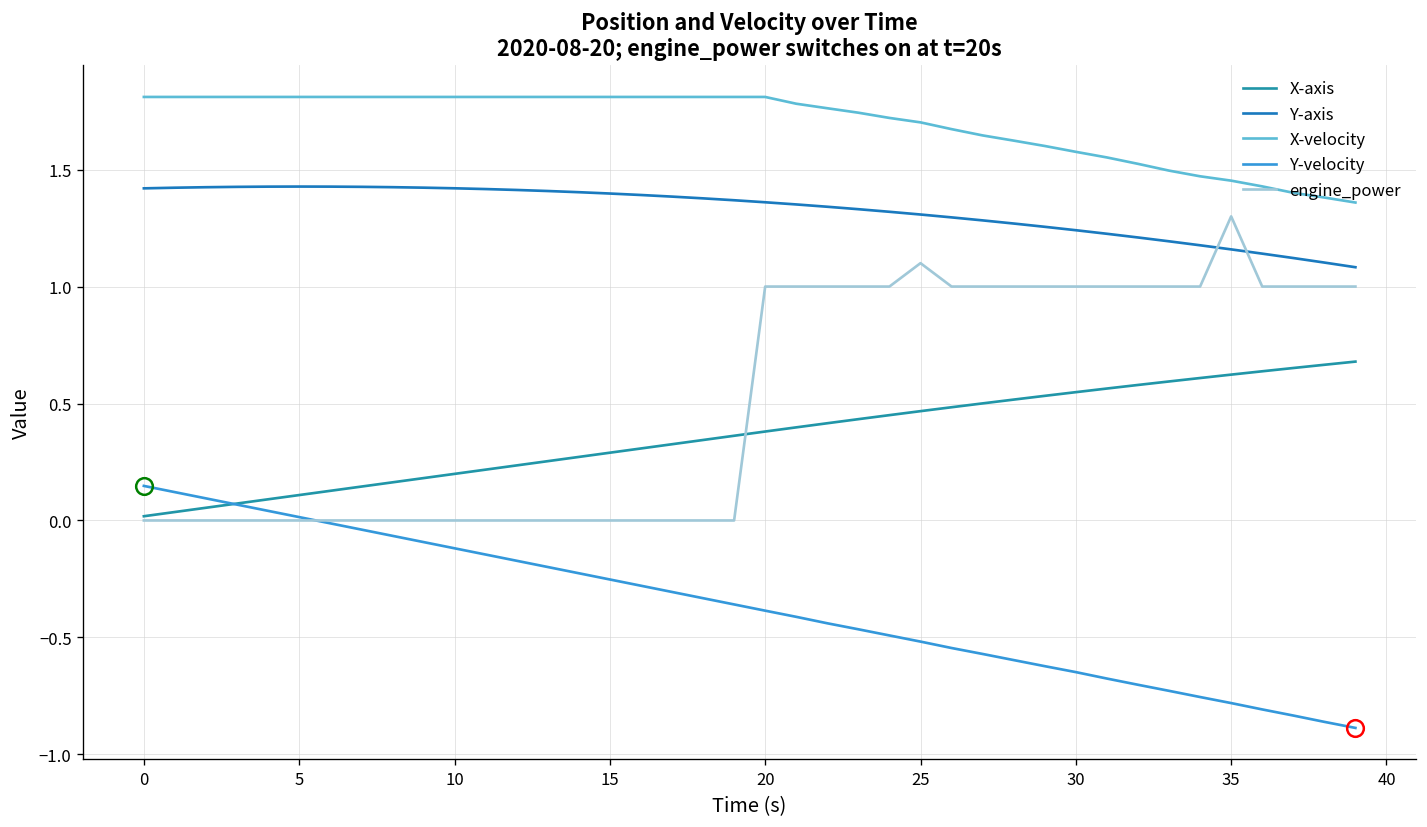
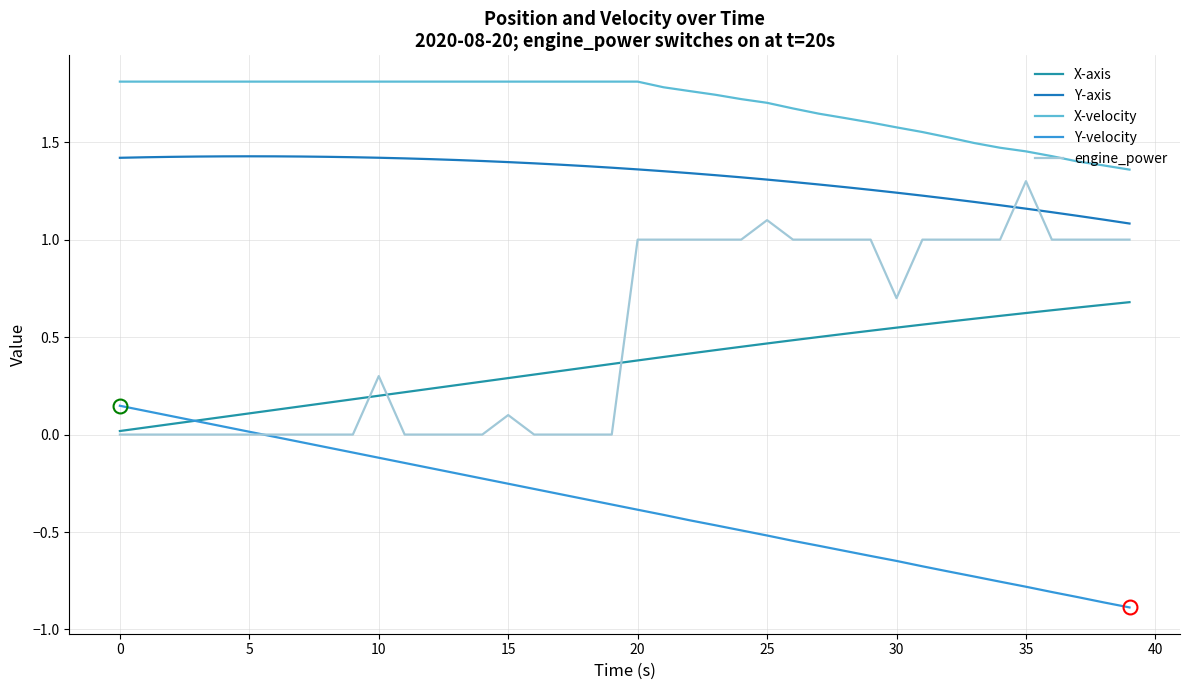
engine_power, 10: 0.0 -> 0.3
engine_power, 15: 0.0 -> 0.1
engine_power, 30: 1.0 -> 0.7
